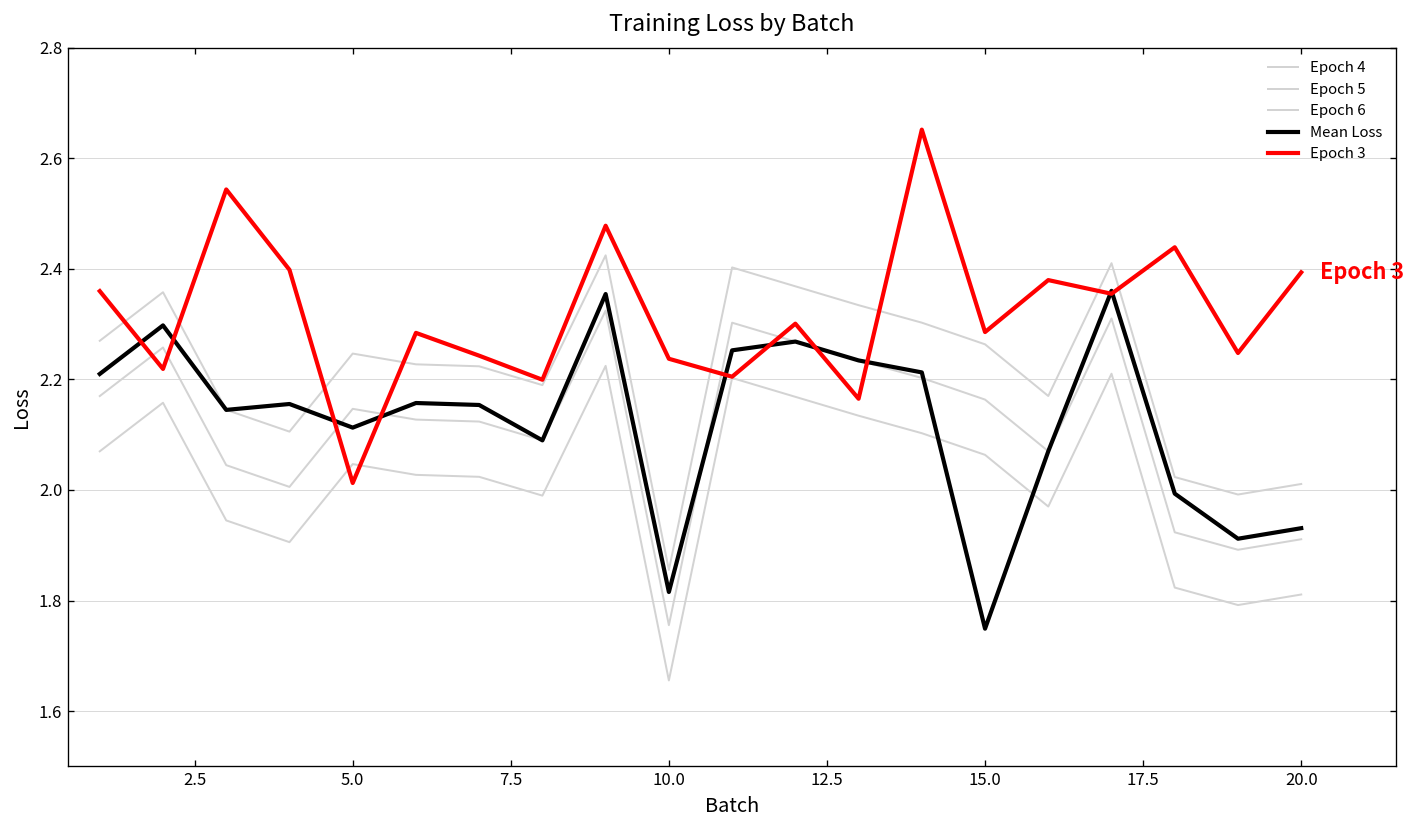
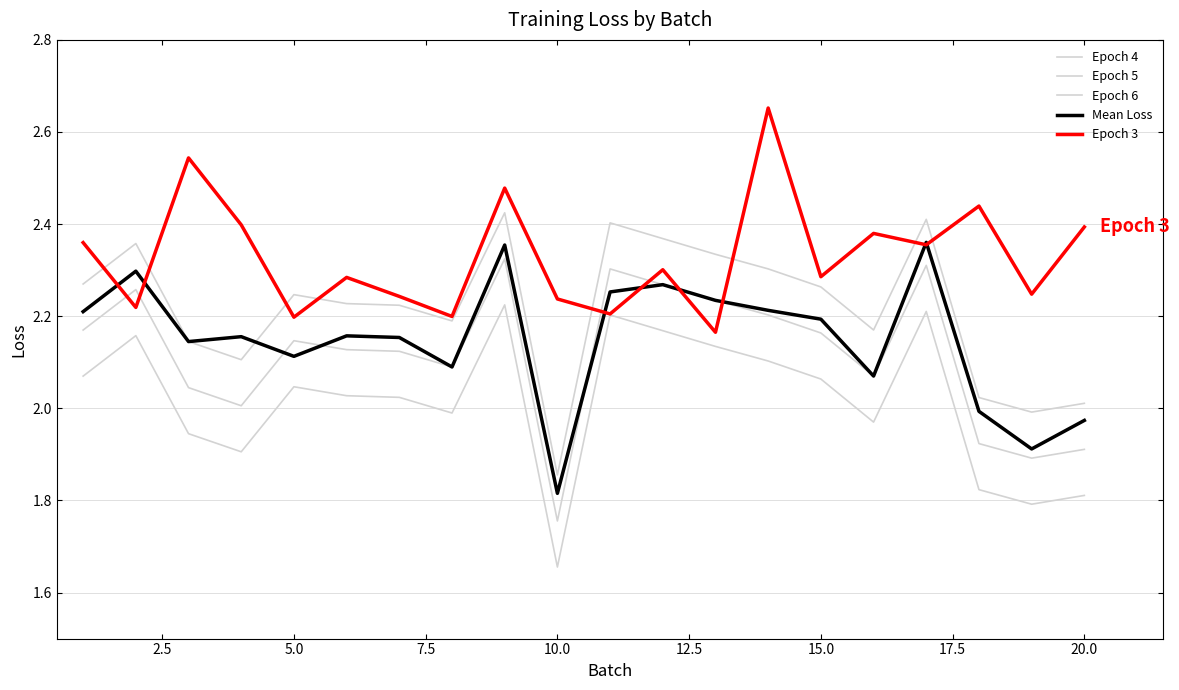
Epoch 3, 5.0: 2.01 -> 2.20
Mean Loss, 15.0: 1.75 -> 2.19
Mean Loss, 20.0: 1.93 -> 1.97
